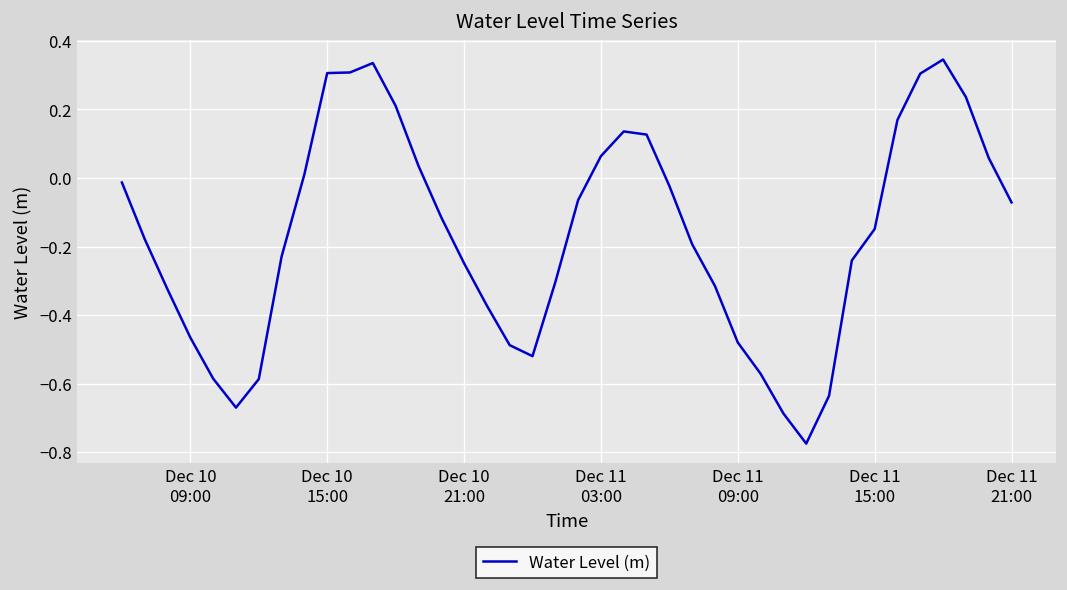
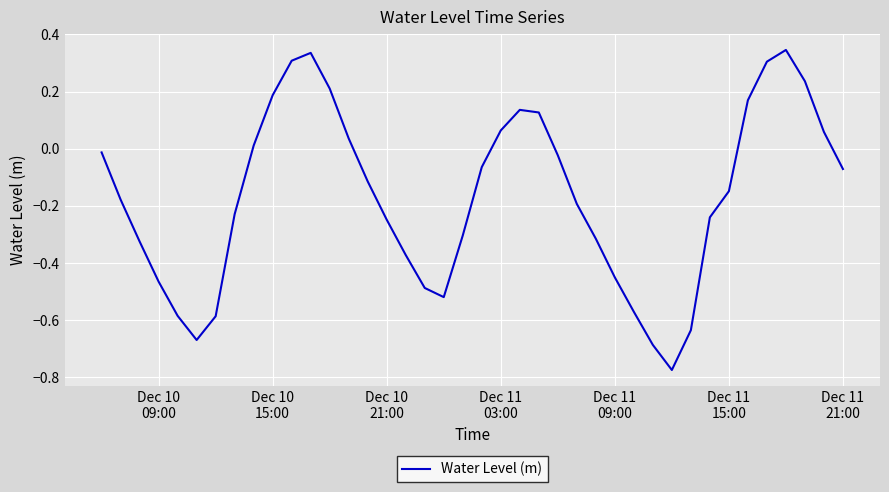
Dec 10 15:00: 0.31 -> 0.19
Dec 11 09:00: -0.48 -> -0.45
